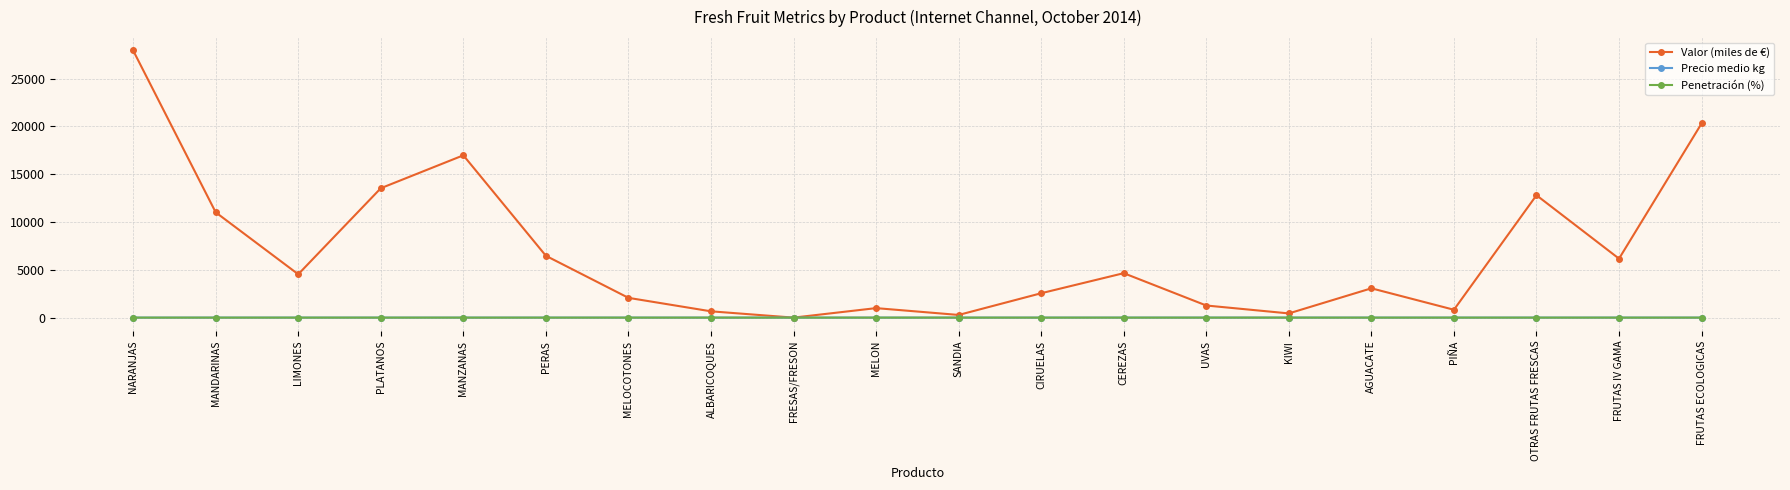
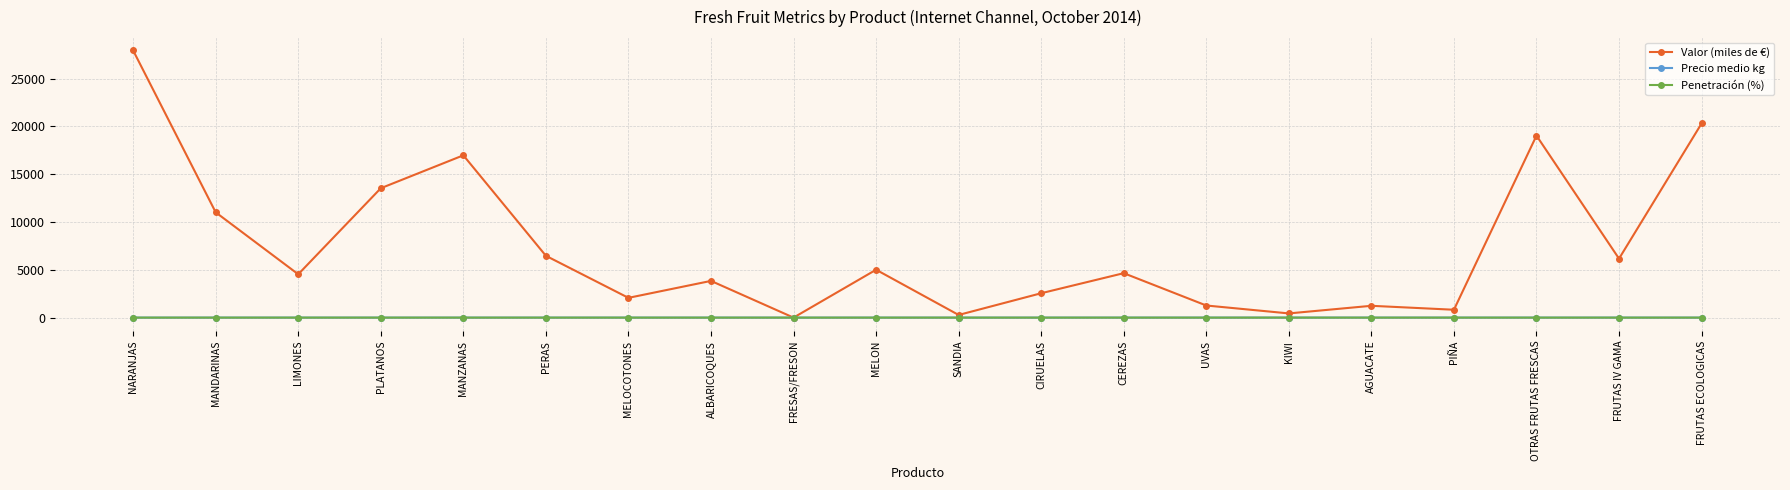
Valor (miles de €), ALBARICOQUES: 1000 -> 4000
Valor (miles de €), MELON: 1000 -> 5000
Valor (miles de €), AGUACATE: 3000 -> 1000
Valor (miles de €), OTRAS FRUTAS FRESCAS: 13000 -> 19000
